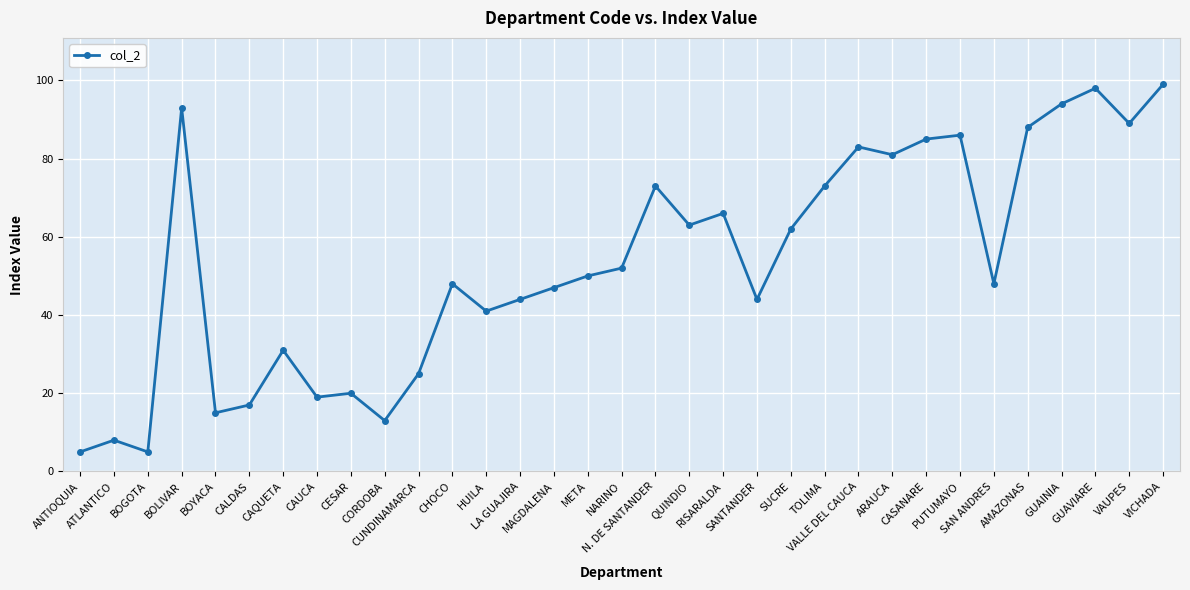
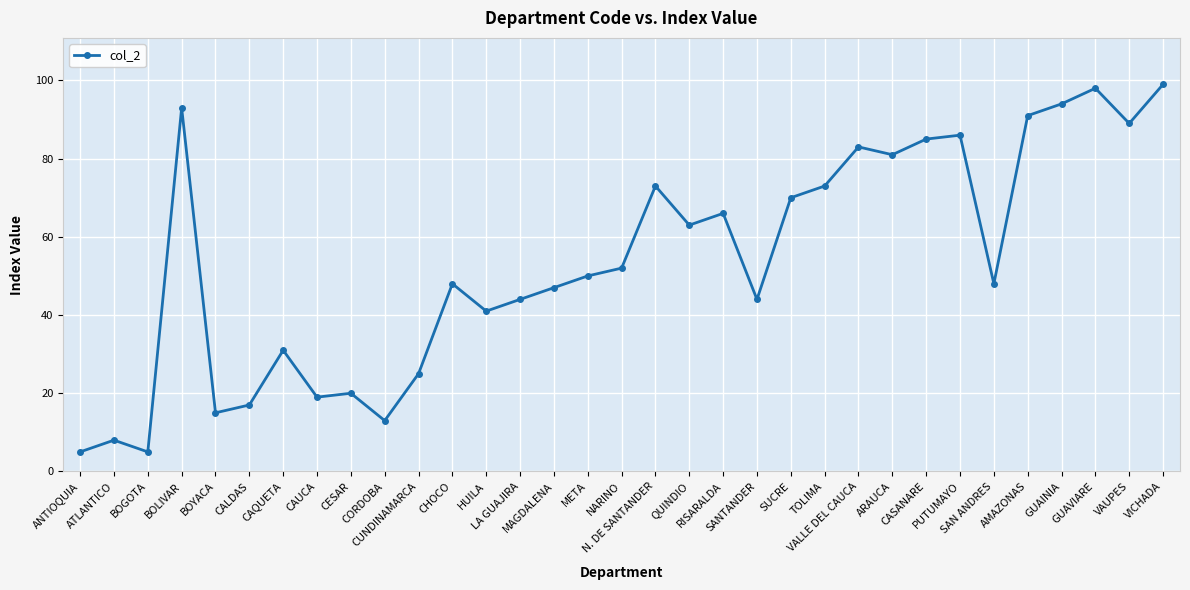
SUCRE: 62 -> 70
AMAZONAS: 88 -> 91
